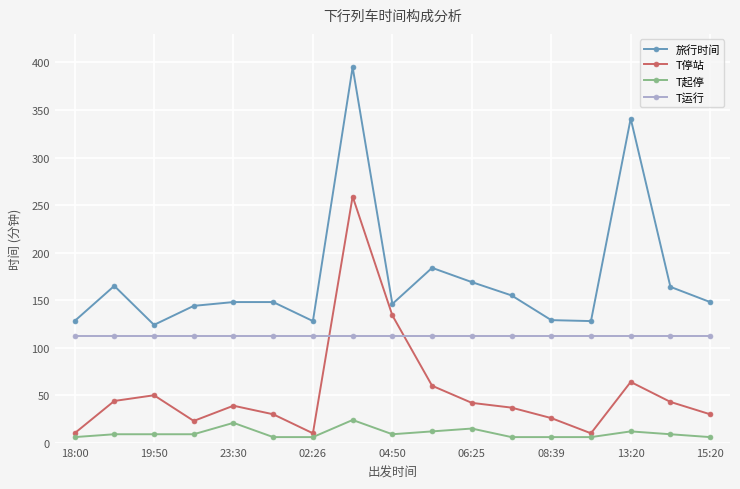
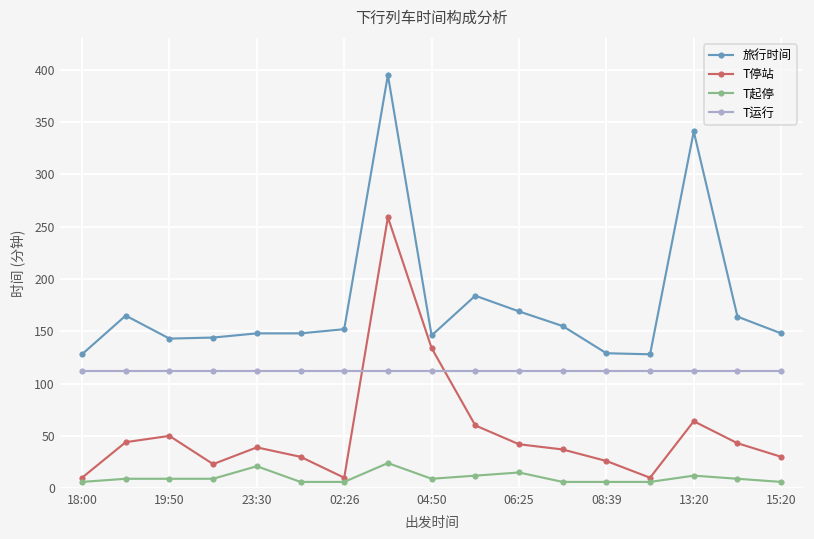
旅行时间, 19:50: 120 -> 140
旅行时间, 02:26: 130 -> 150
